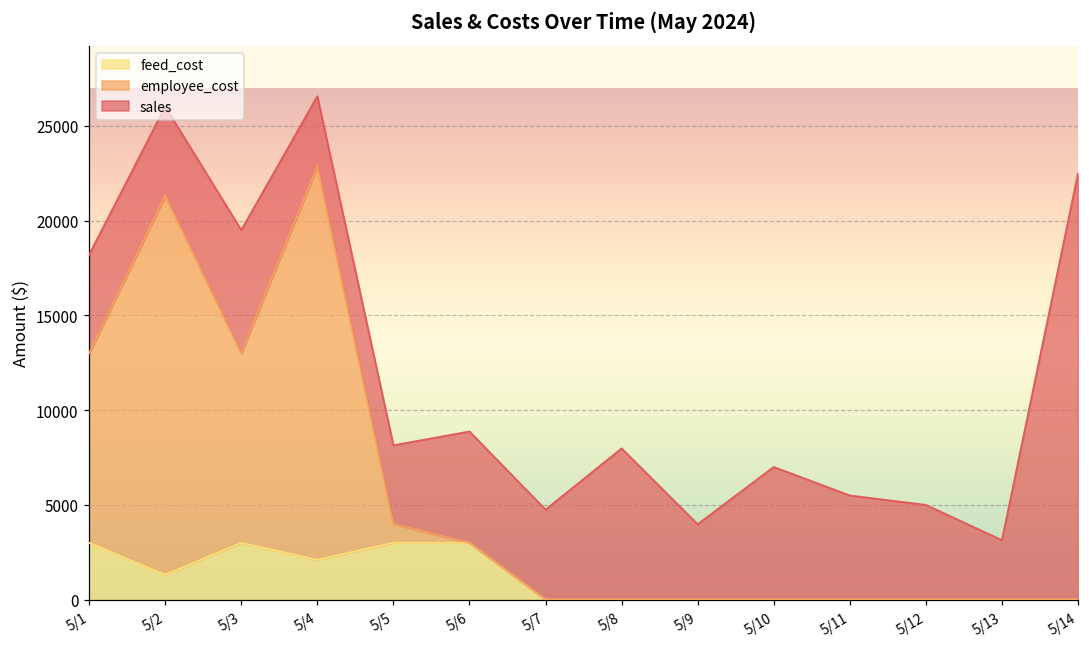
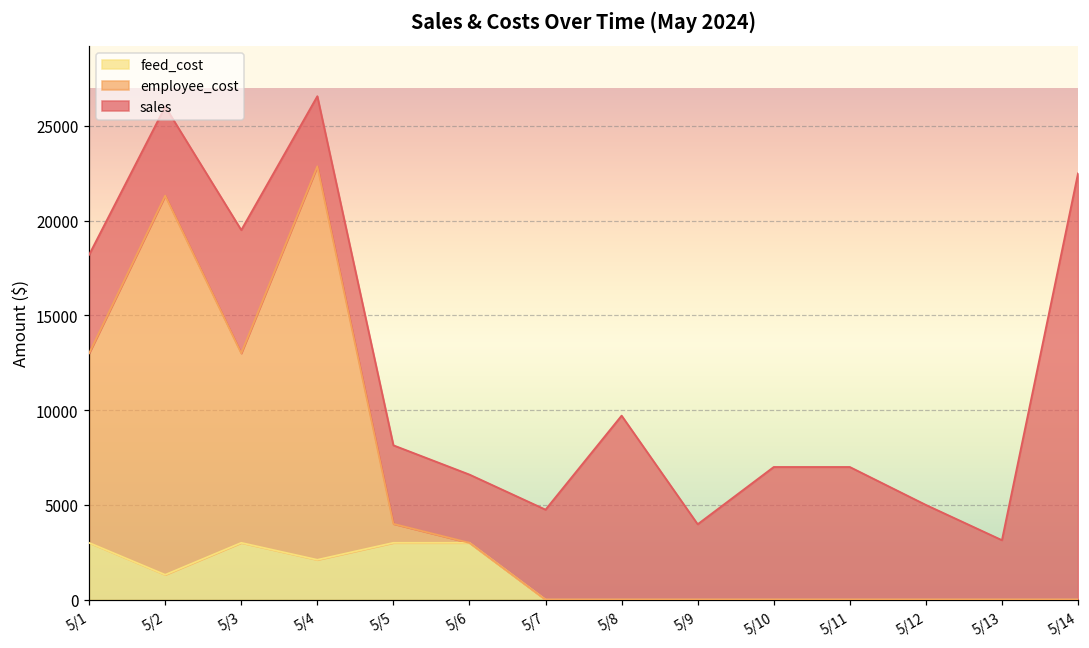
sales, 5/6: 5900 -> 3600
sales, 5/8: 8000 -> 9700
sales, 5/11: 5500 -> 7000
